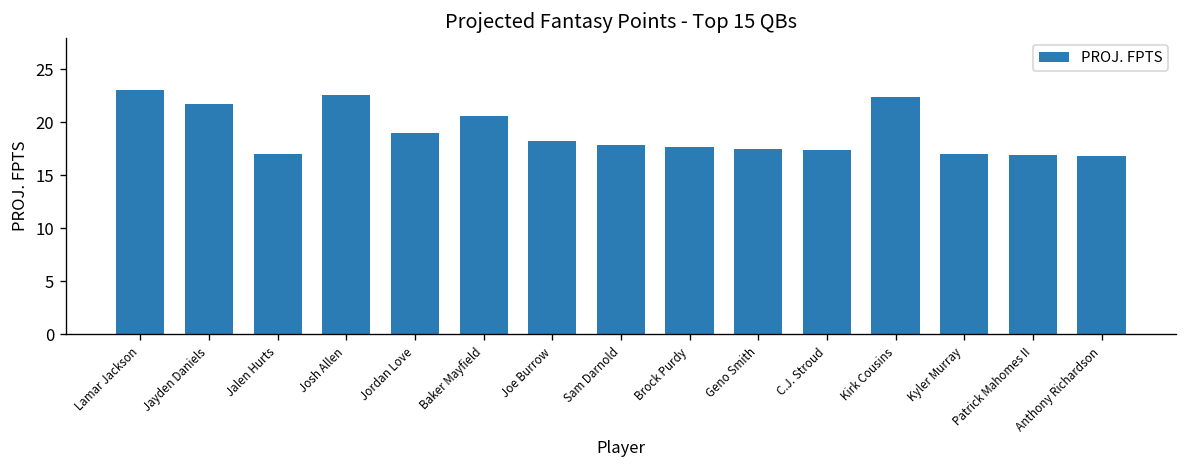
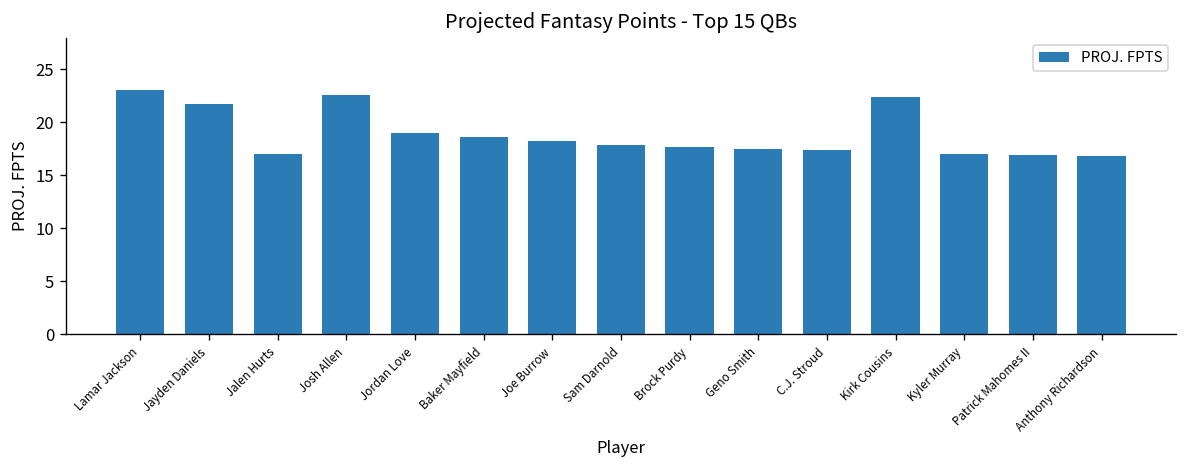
Baker Mayfield: 21 -> 19
